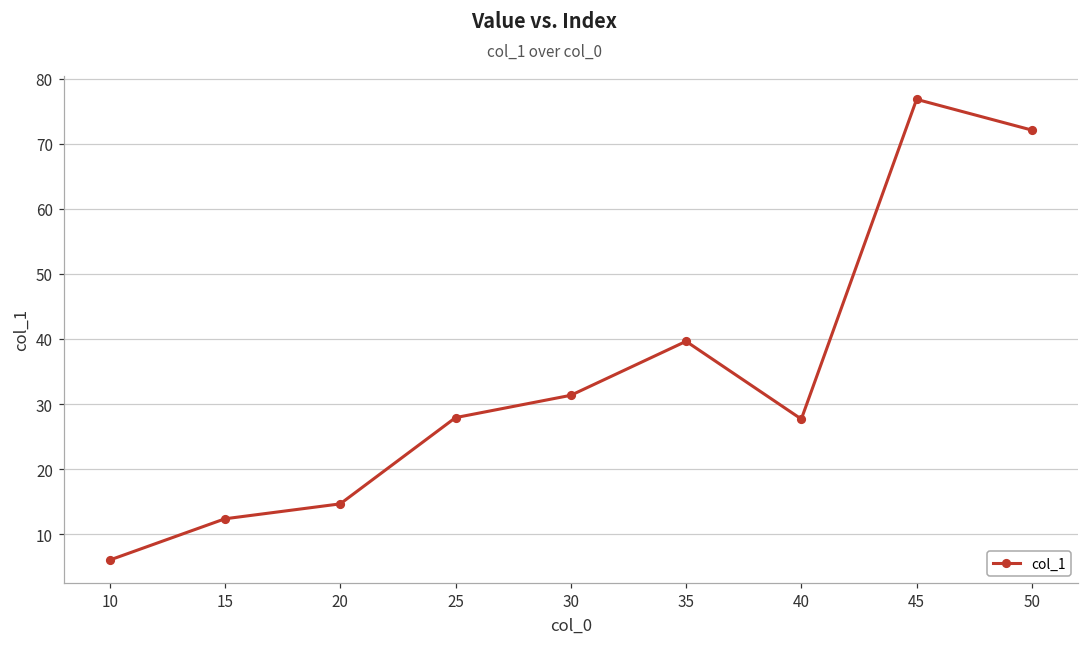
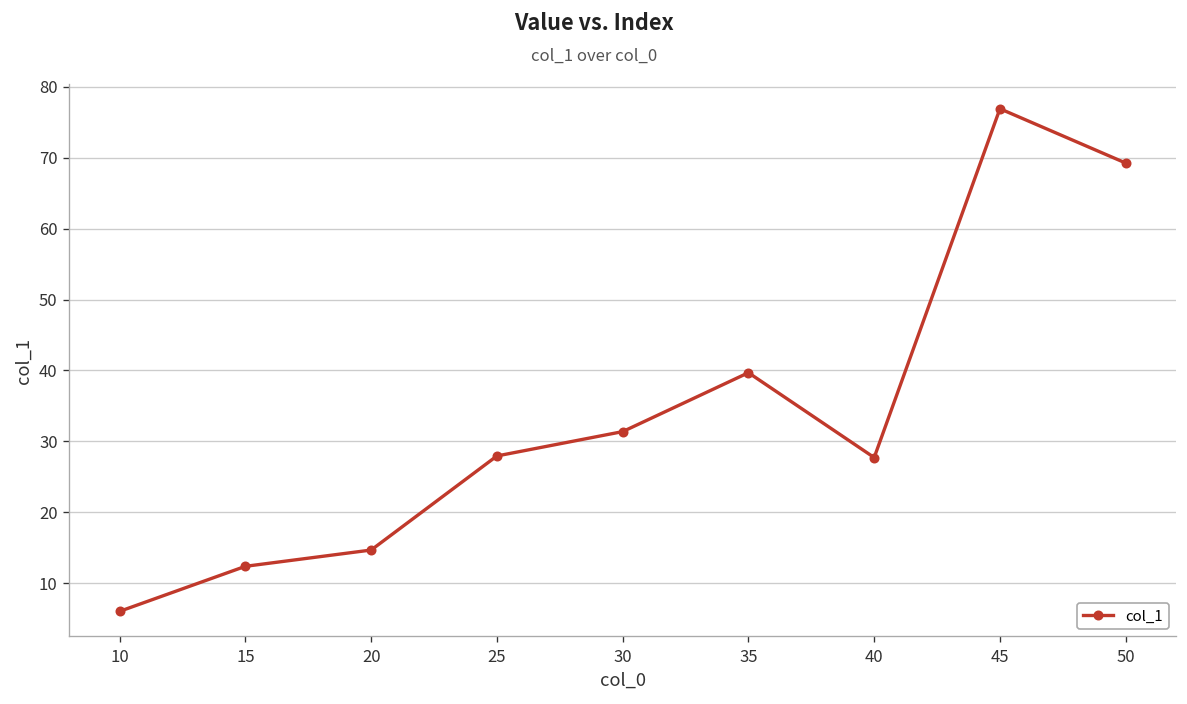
50: 72 -> 69
